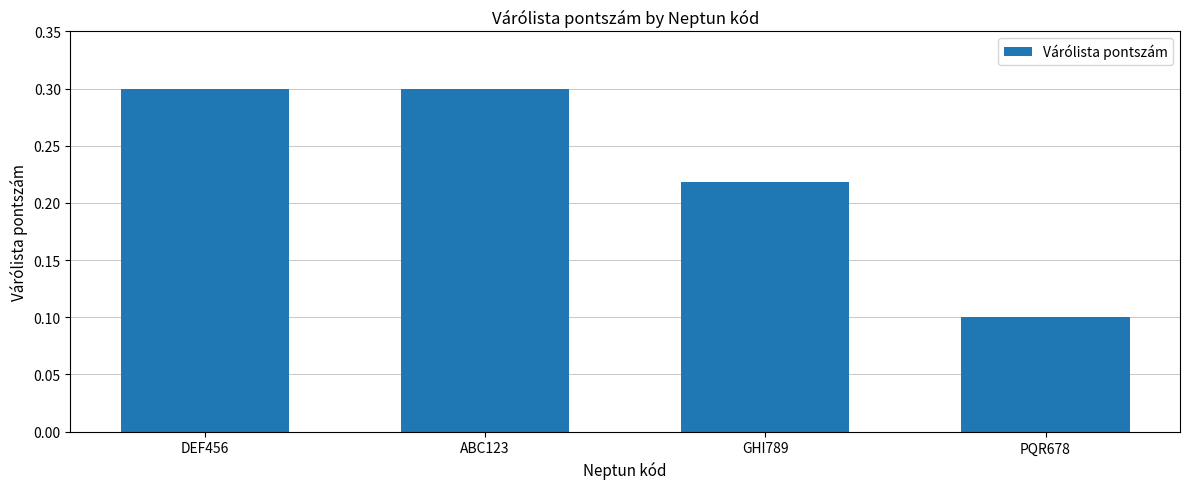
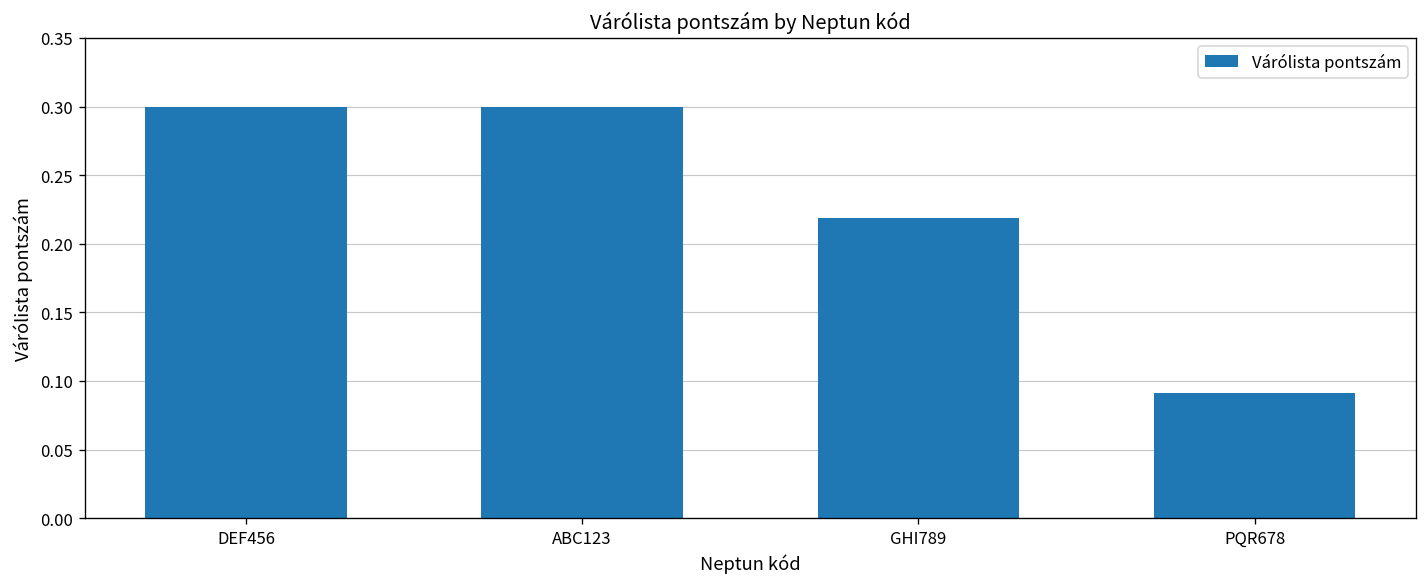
PQR678: 0.100 -> 0.091
